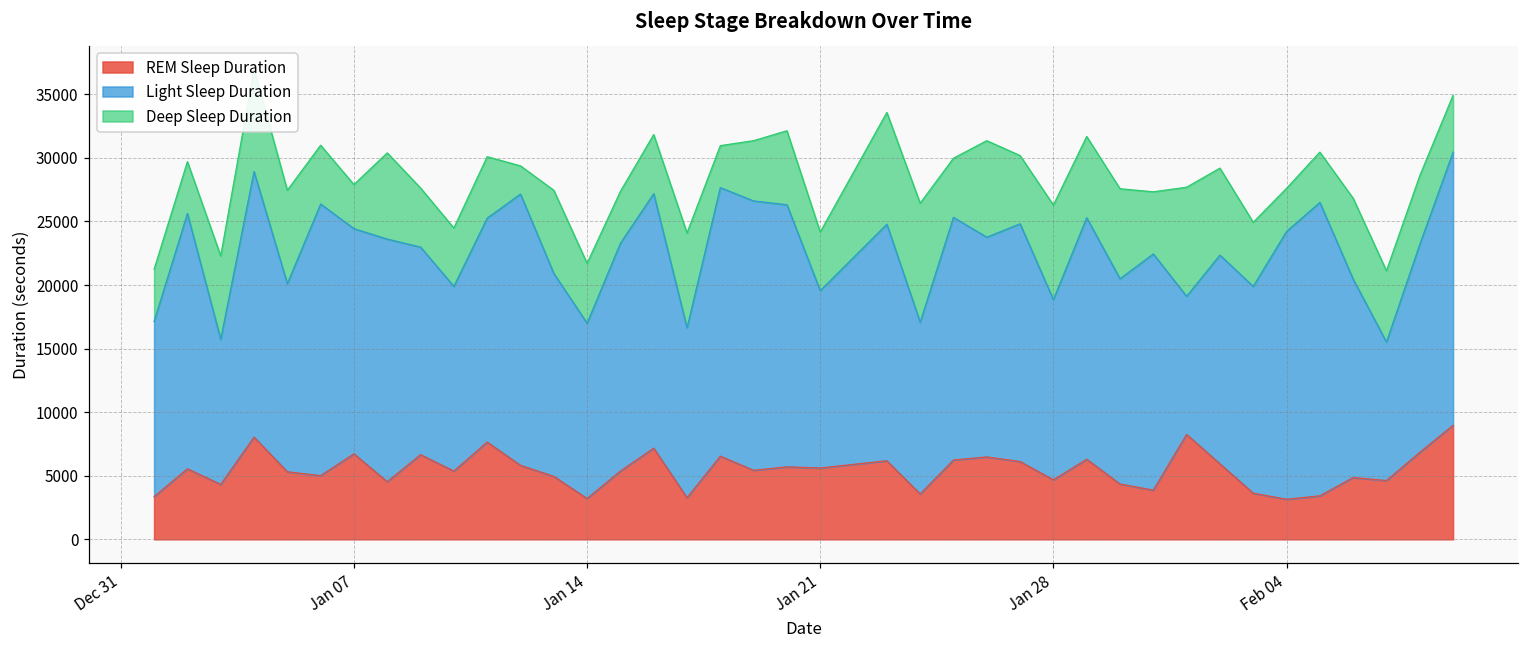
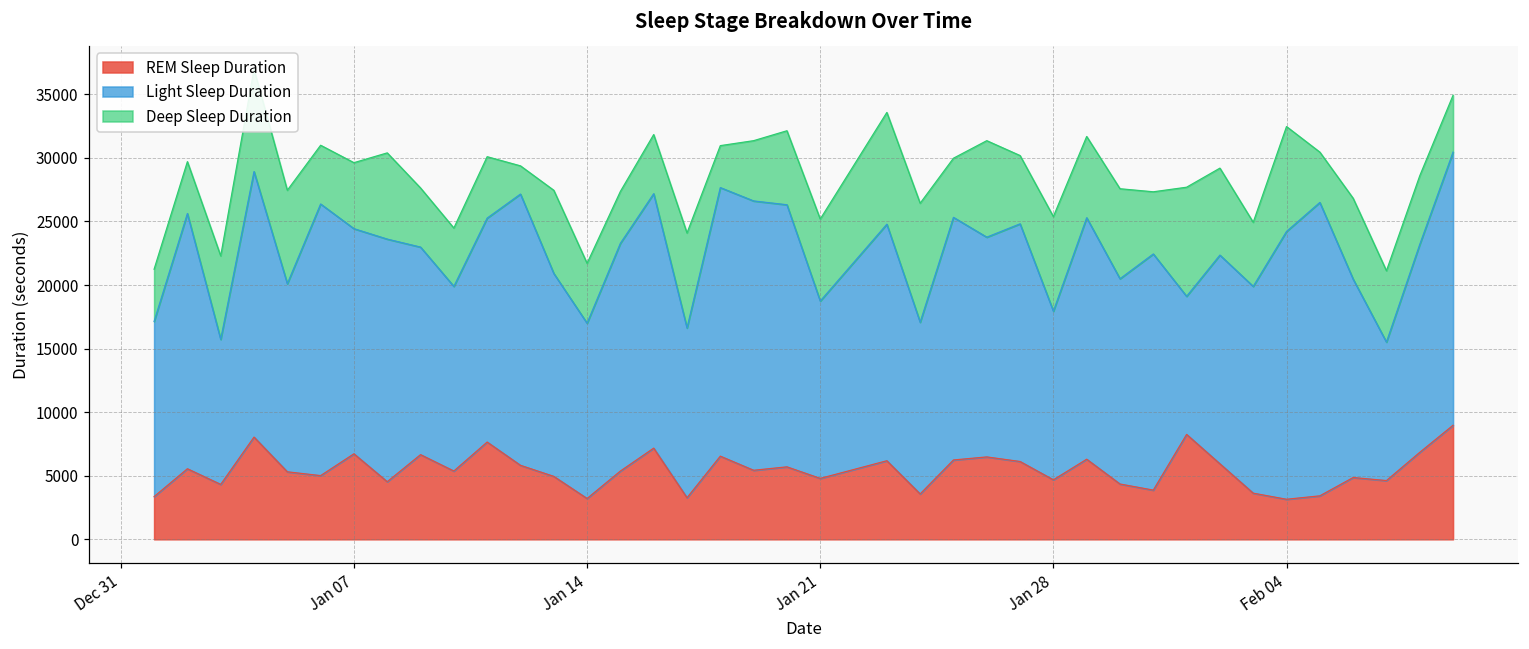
Deep Sleep Duration, Jan 07: 3500 -> 5200
REM Sleep Duration, Jan 21: 5600 -> 4800
Deep Sleep Duration, Jan 21: 4600 -> 6500
Light Sleep Duration, Jan 28: 14200 -> 13300
Deep Sleep Duration, Feb 04: 3400 -> 8300
